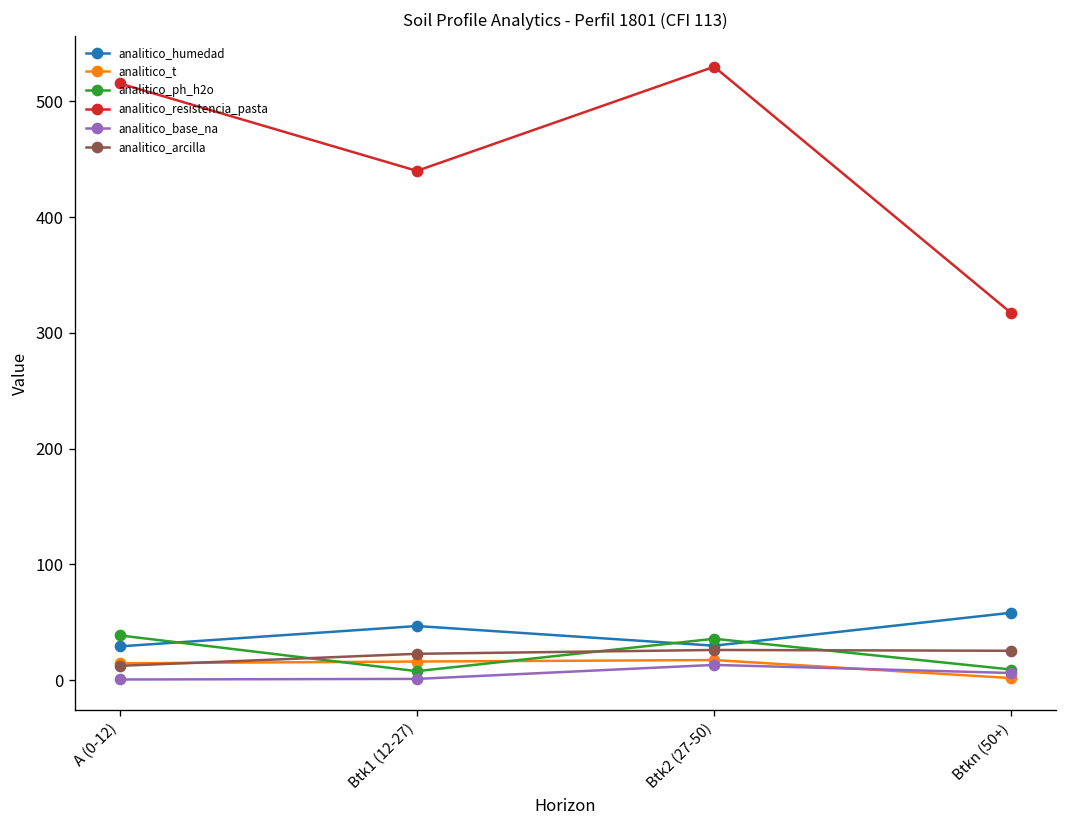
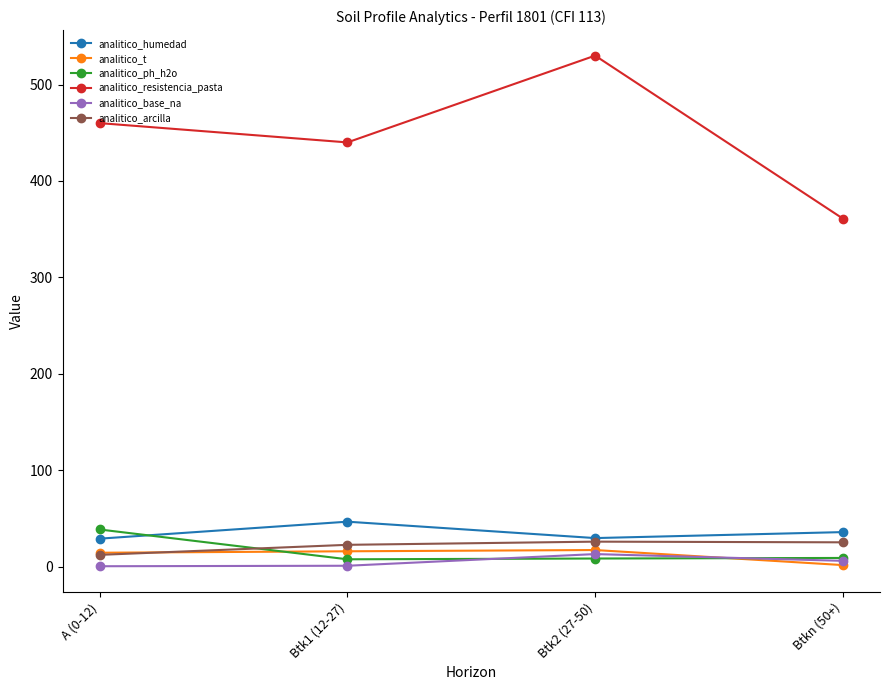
analitico_resistencia_pasta, A (0-12): 520 -> 460
analitico_ph_h2o, Btk2 (27-50): 40 -> 10
analitico_humedad, Btkn (50+): 60 -> 40
analitico_resistencia_pasta, Btkn (50+): 320 -> 360
